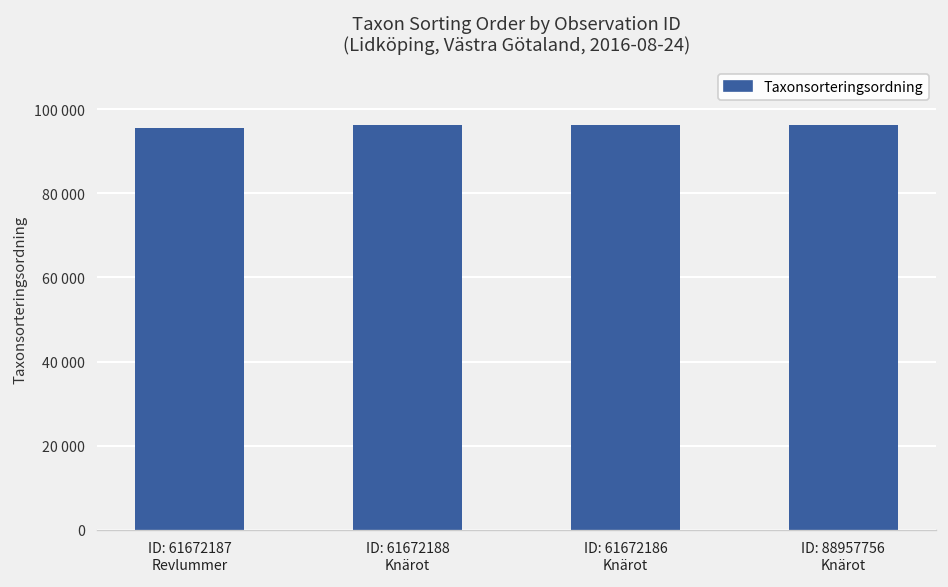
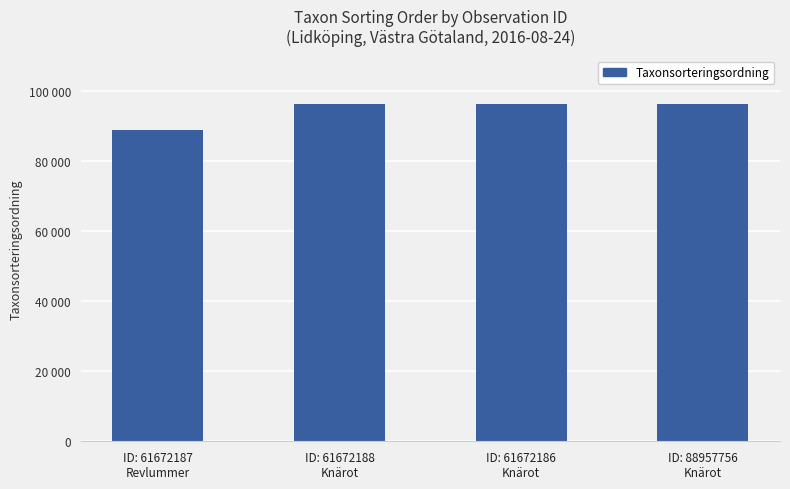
ID: 61672187 Revlummer: 96000 -> 89000
